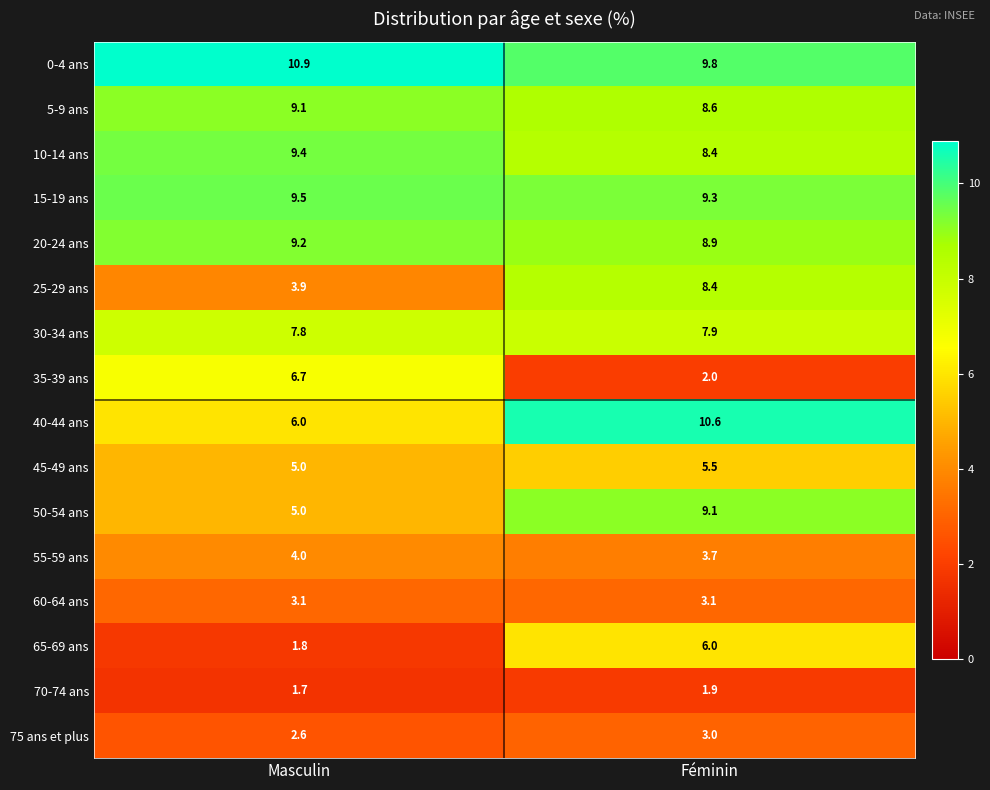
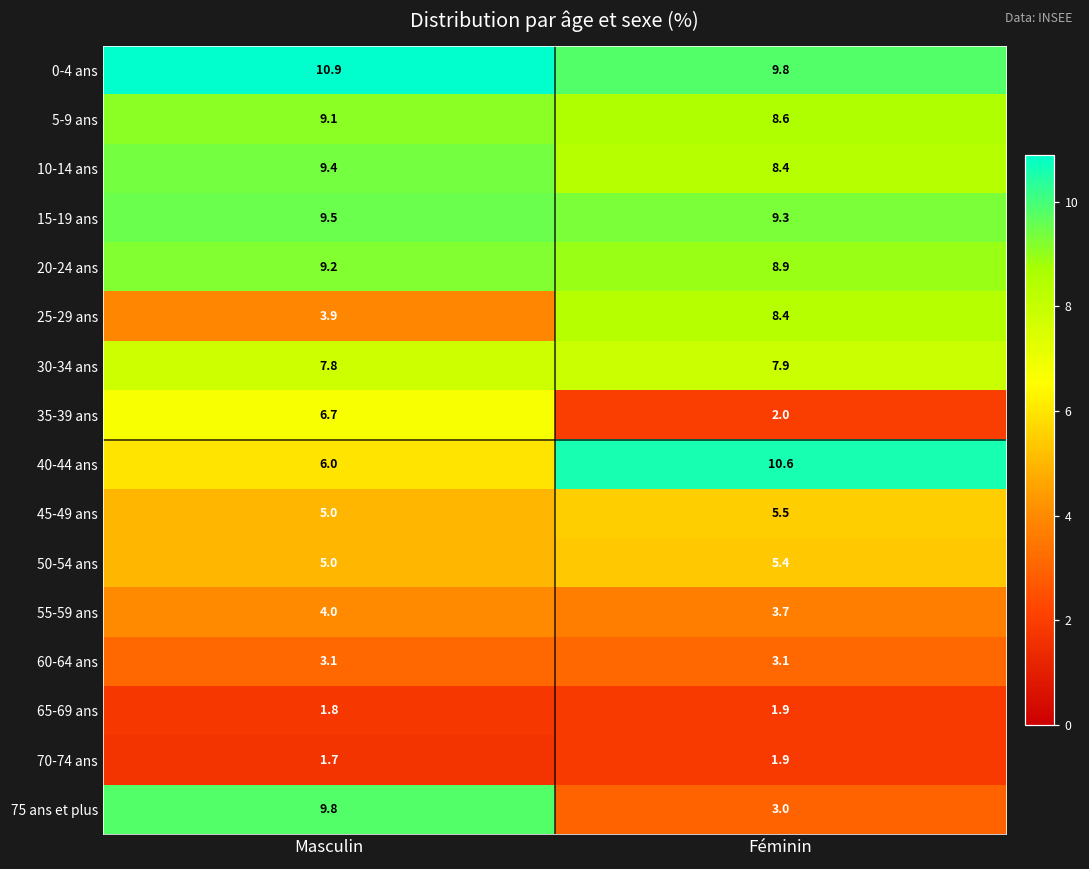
50-54 ans, Féminin: 9.1 -> 5.4
65-69 ans, Féminin: 6.0 -> 1.9
75 ans et plus, Masculin: 2.6 -> 9.8
